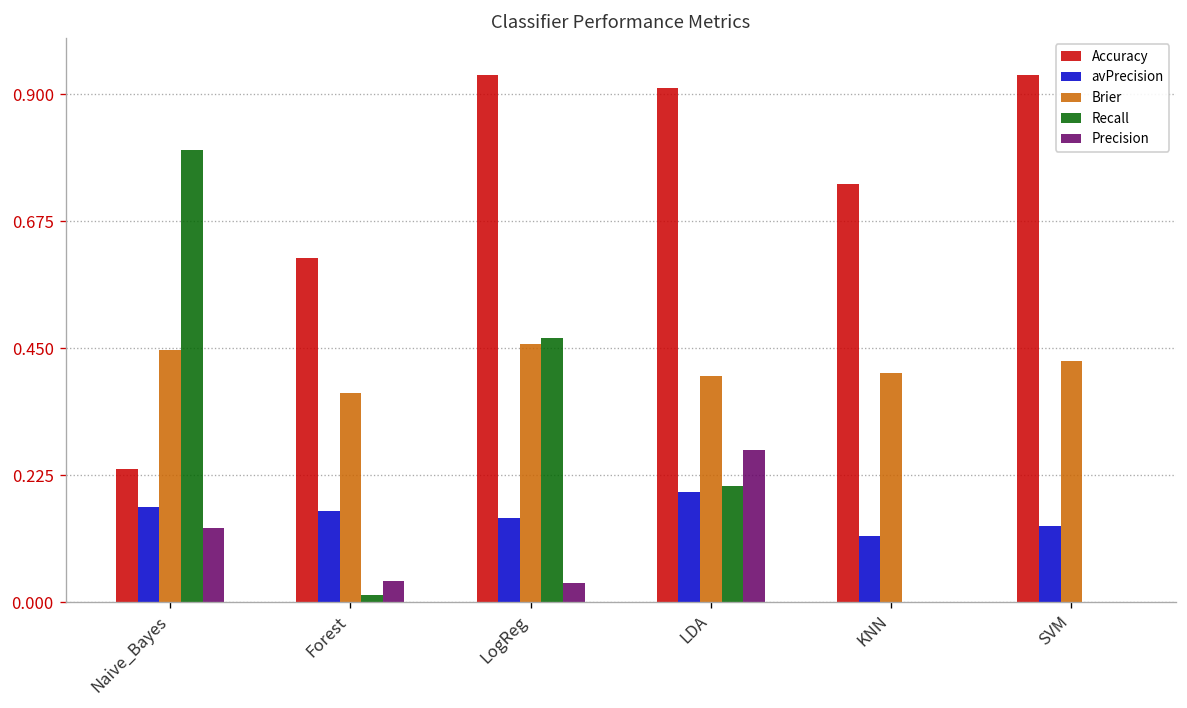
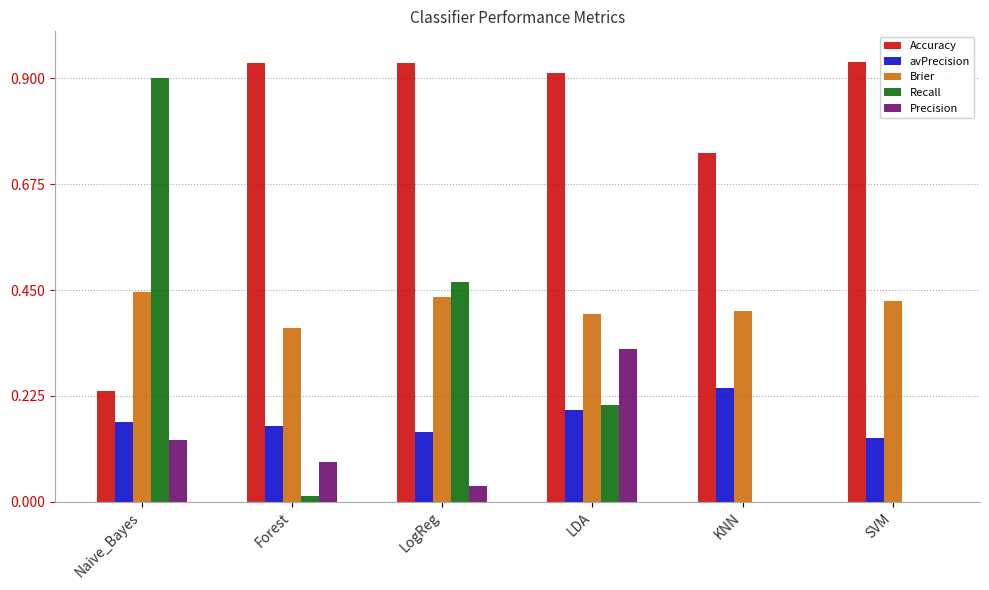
Recall, Naive_Bayes: 0.8 -> 0.9
Accuracy, Forest: 0.61 -> 0.93
Precision, Forest: 0.04 -> 0.08
Brier, LogReg: 0.46 -> 0.44
Precision, LDA: 0.27 -> 0.33
avPrecision, KNN: 0.12 -> 0.24
